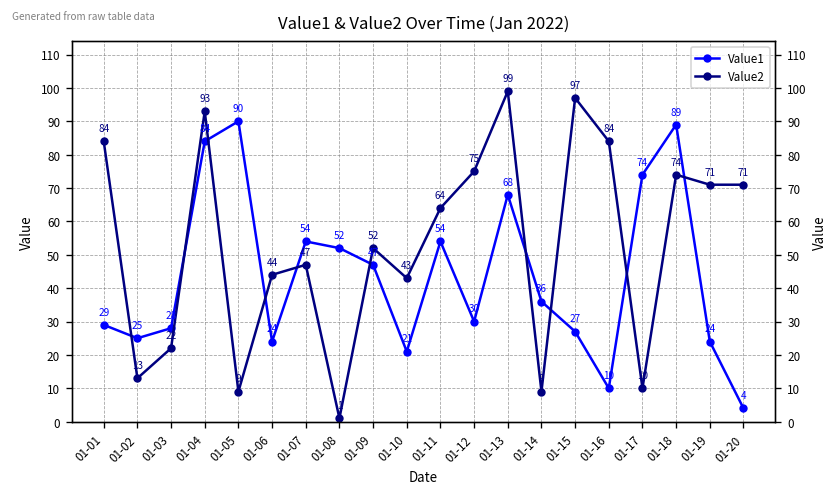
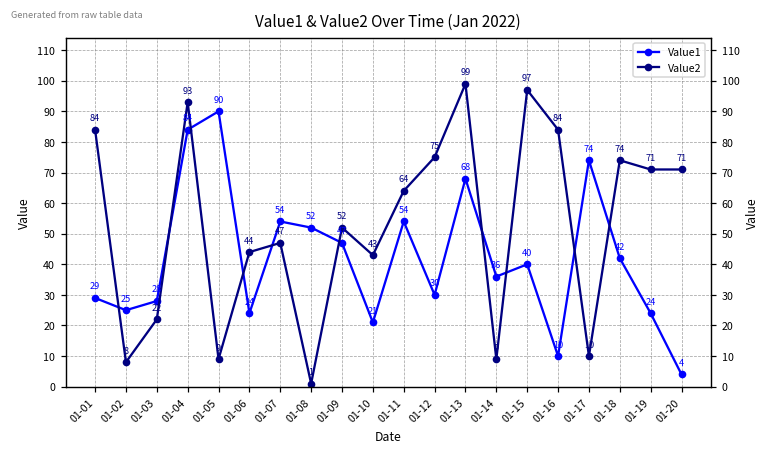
Value2, 01-02: 13 -> 8
Value1, 01-15: 27 -> 40
Value1, 01-18: 89 -> 42
